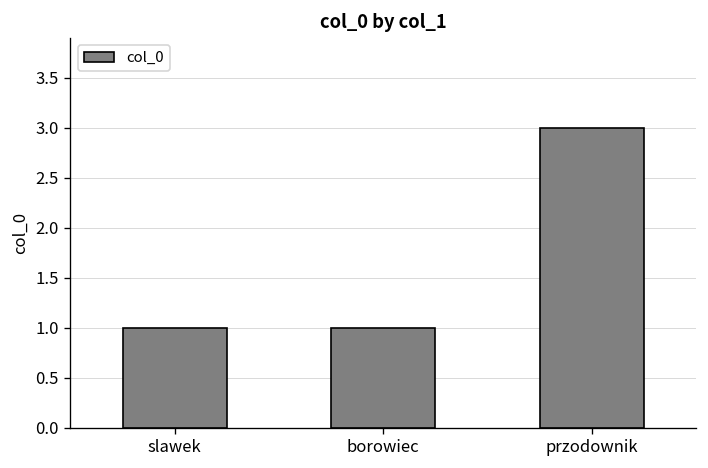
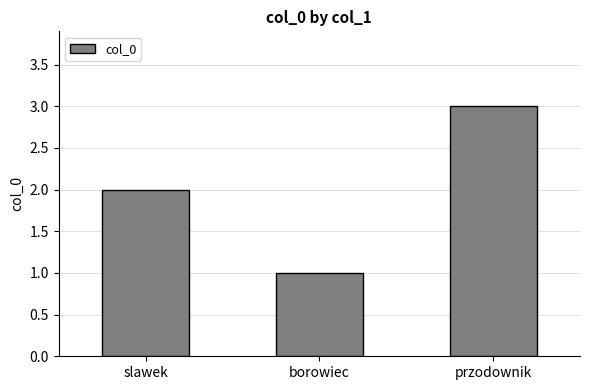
slawek: 1 -> 2
